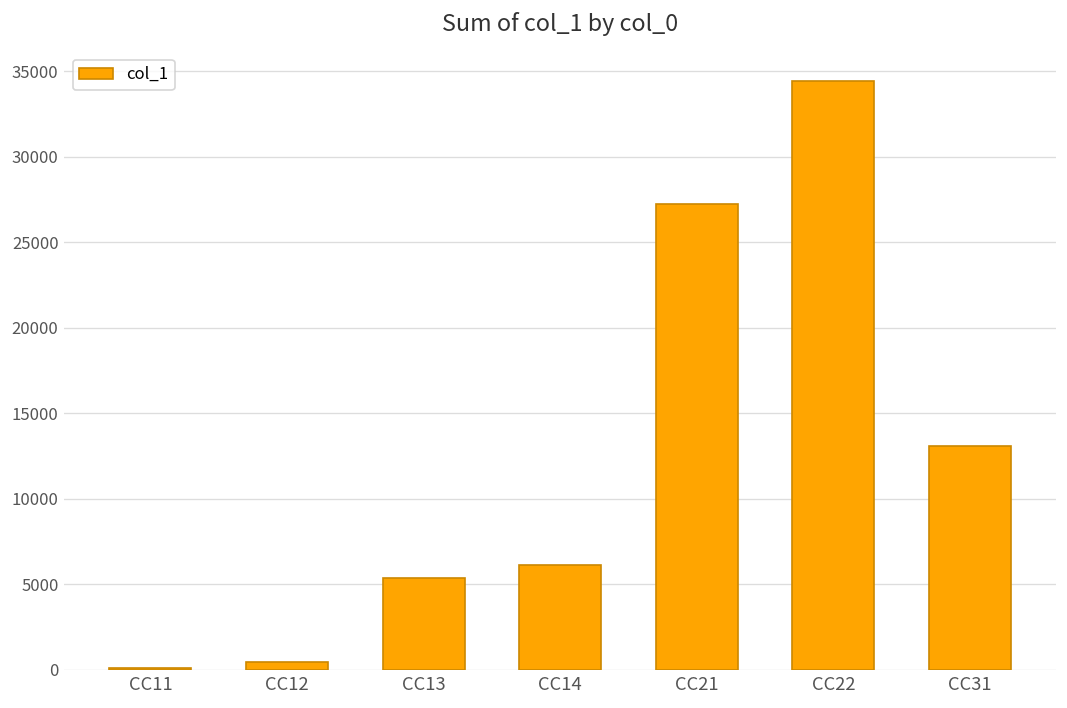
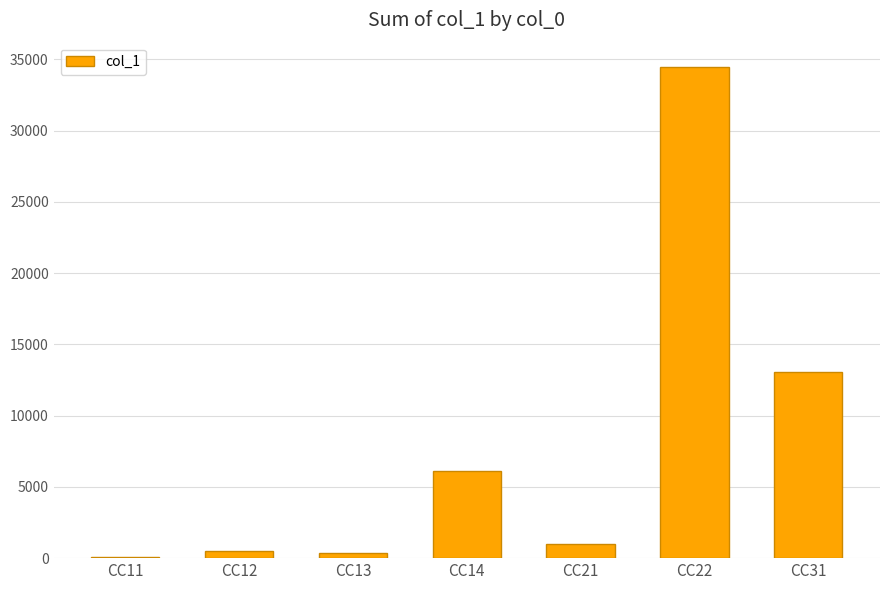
CC13: 5400 -> 300
CC21: 27300 -> 1000
